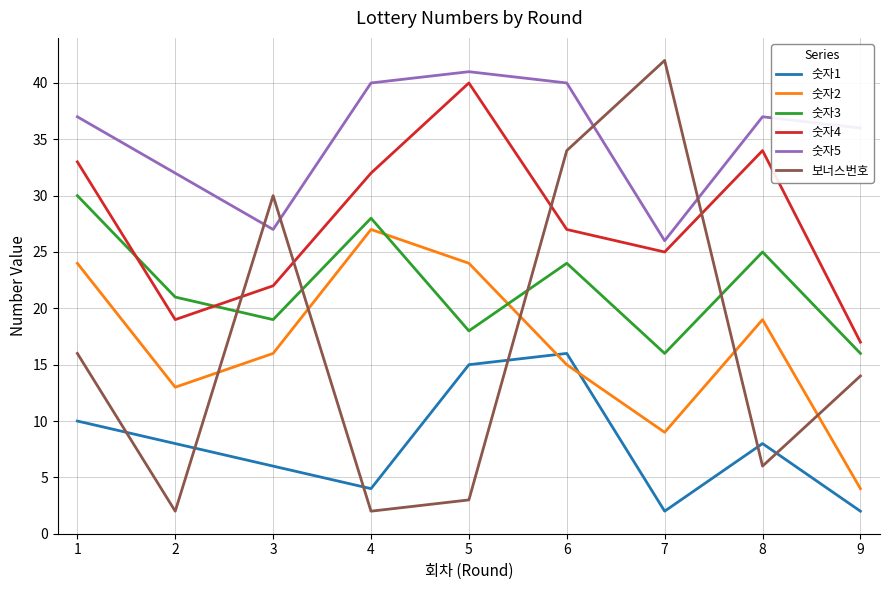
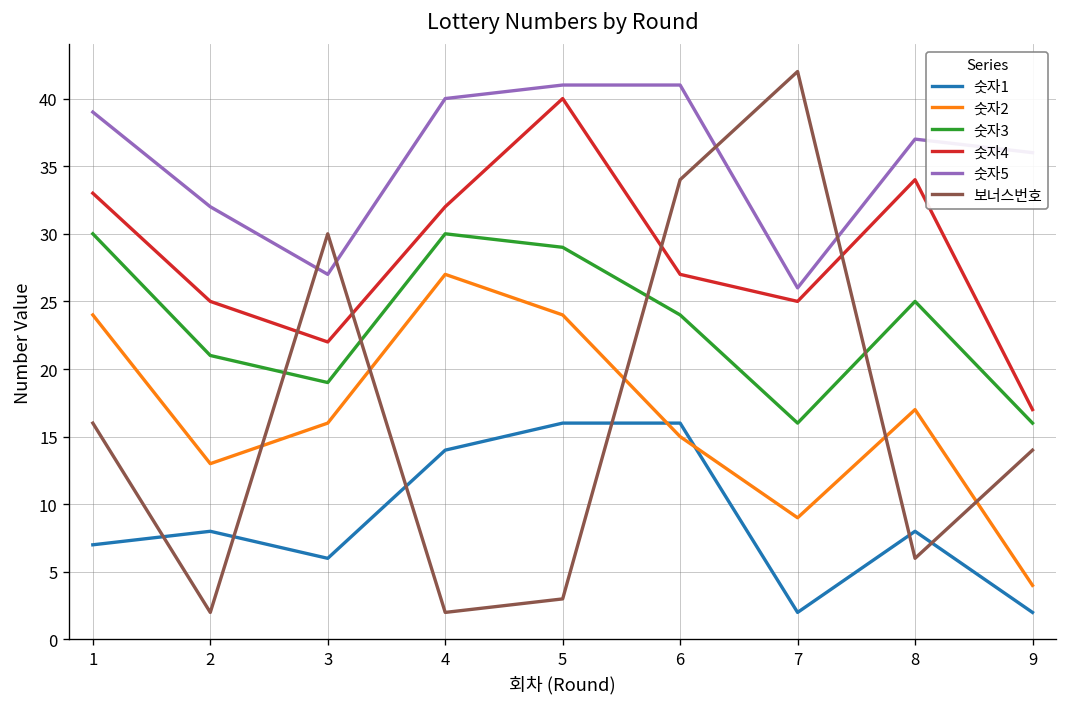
숫자1, 1: 10 -> 7
숫자5, 1: 37 -> 39
숫자4, 2: 19 -> 25
숫자1, 4: 4 -> 14
숫자3, 4: 28 -> 30
숫자1, 5: 15 -> 16
숫자3, 5: 18 -> 29
숫자5, 6: 40 -> 41
숫자2, 8: 19 -> 17
